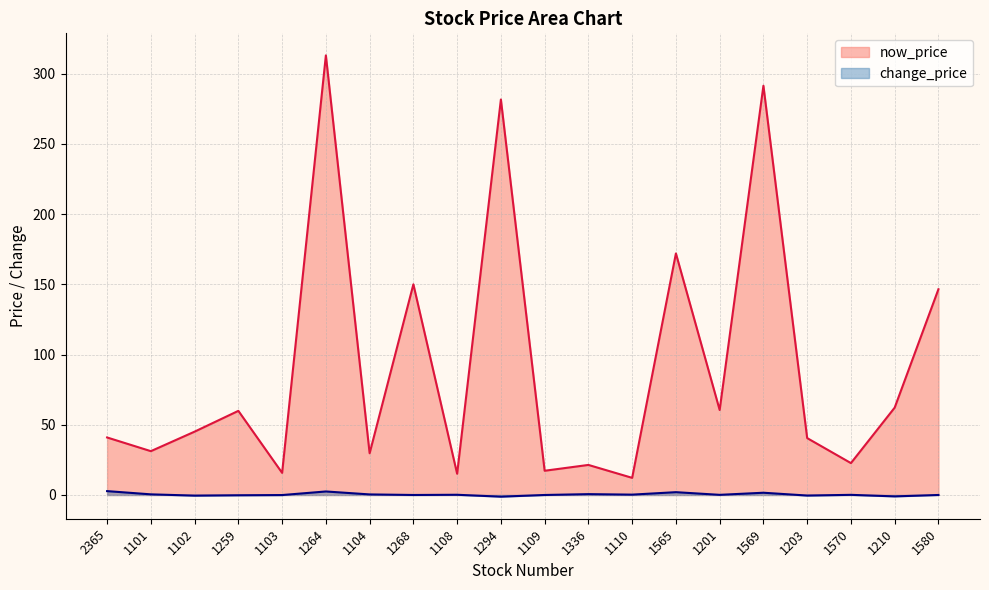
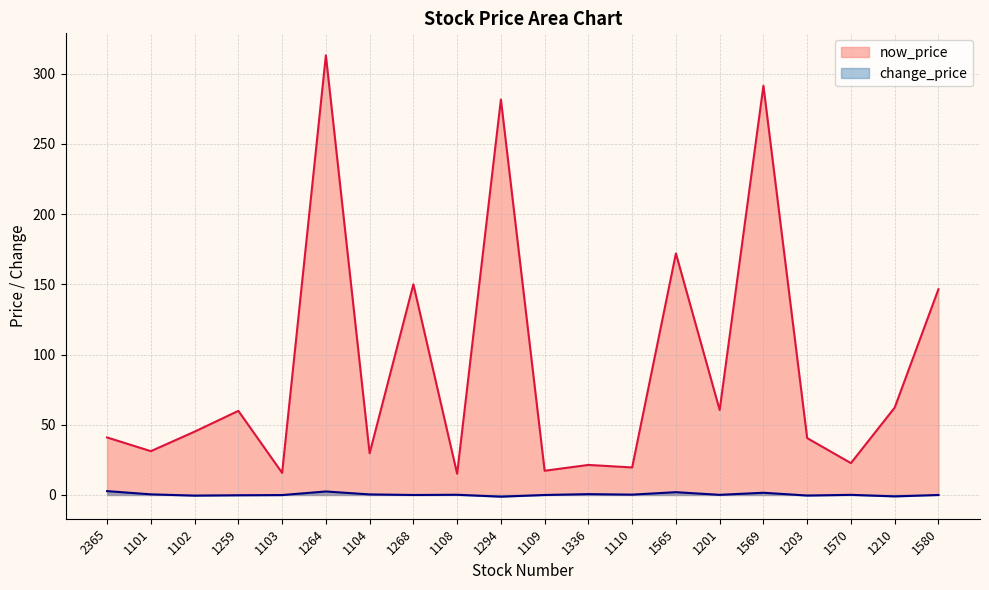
now_price, 1110: 12 -> 20
